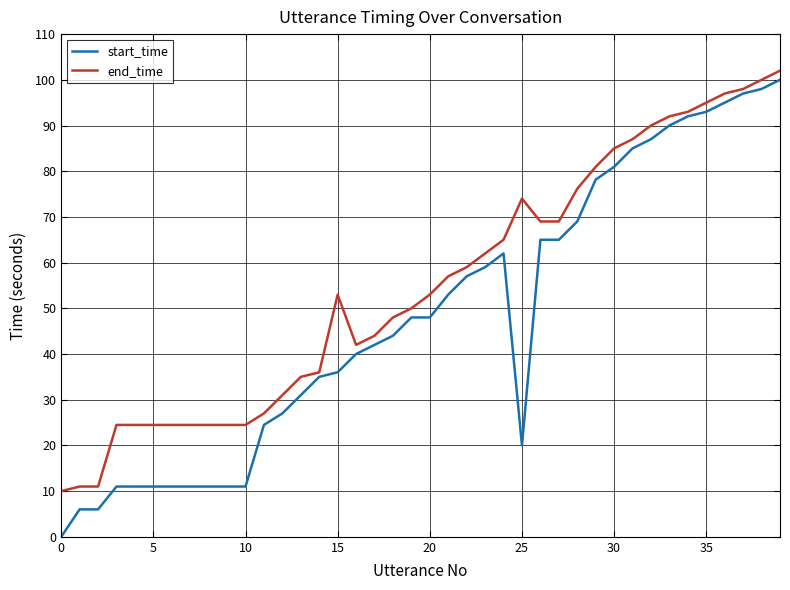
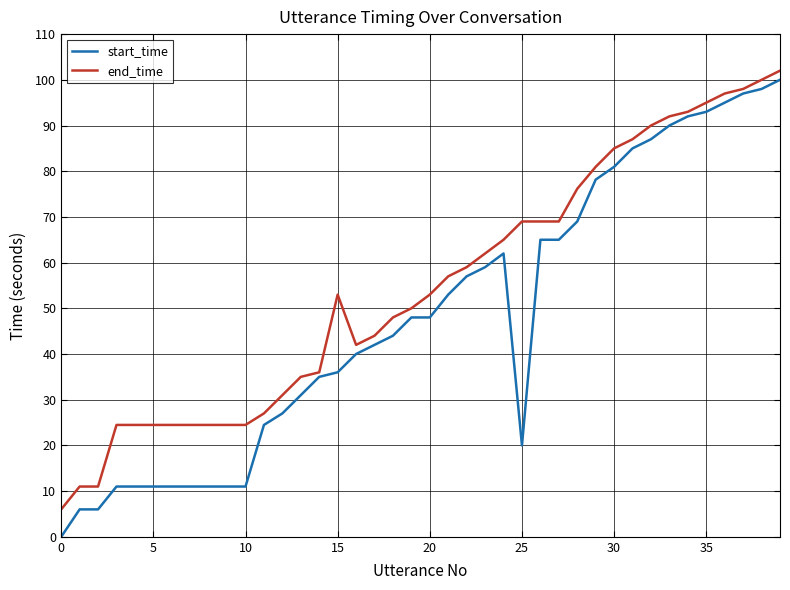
end_time, 0: 10 -> 6
end_time, 25: 74 -> 69
